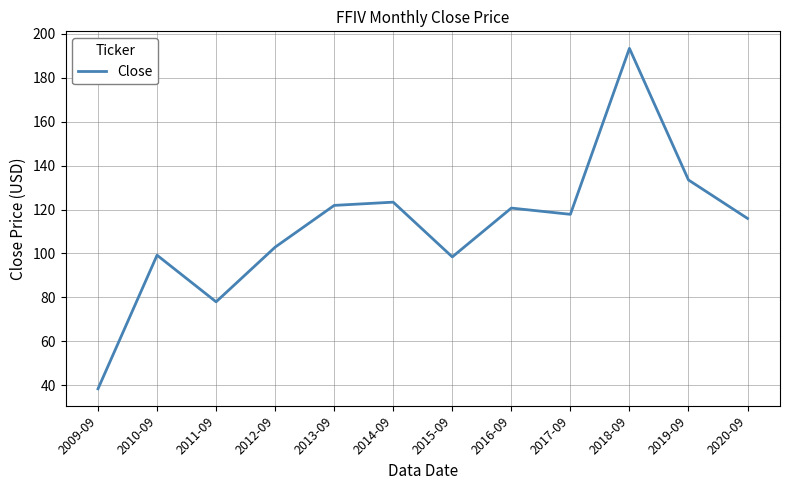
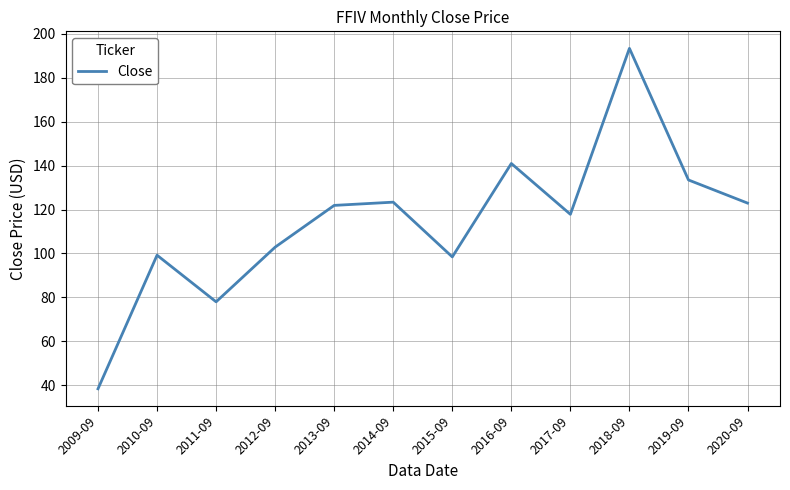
2016-09: 121 -> 141
2020-09: 116 -> 123
